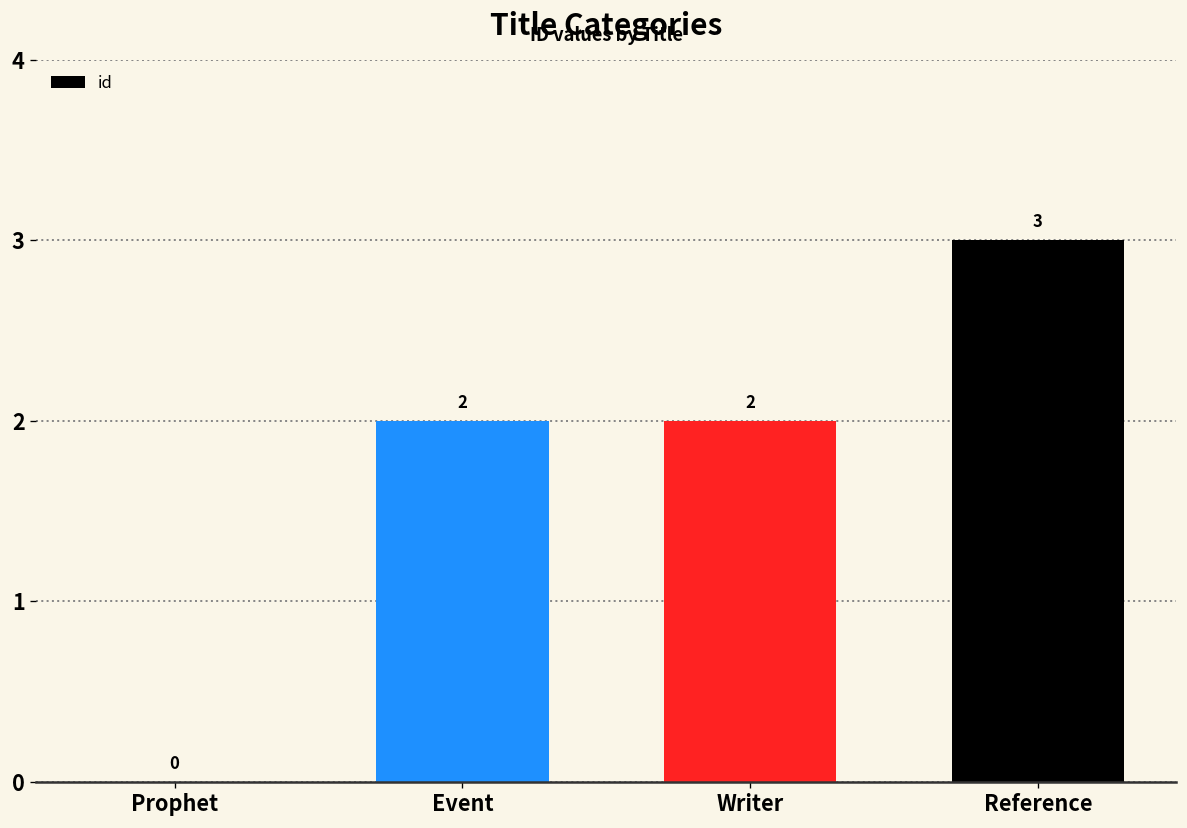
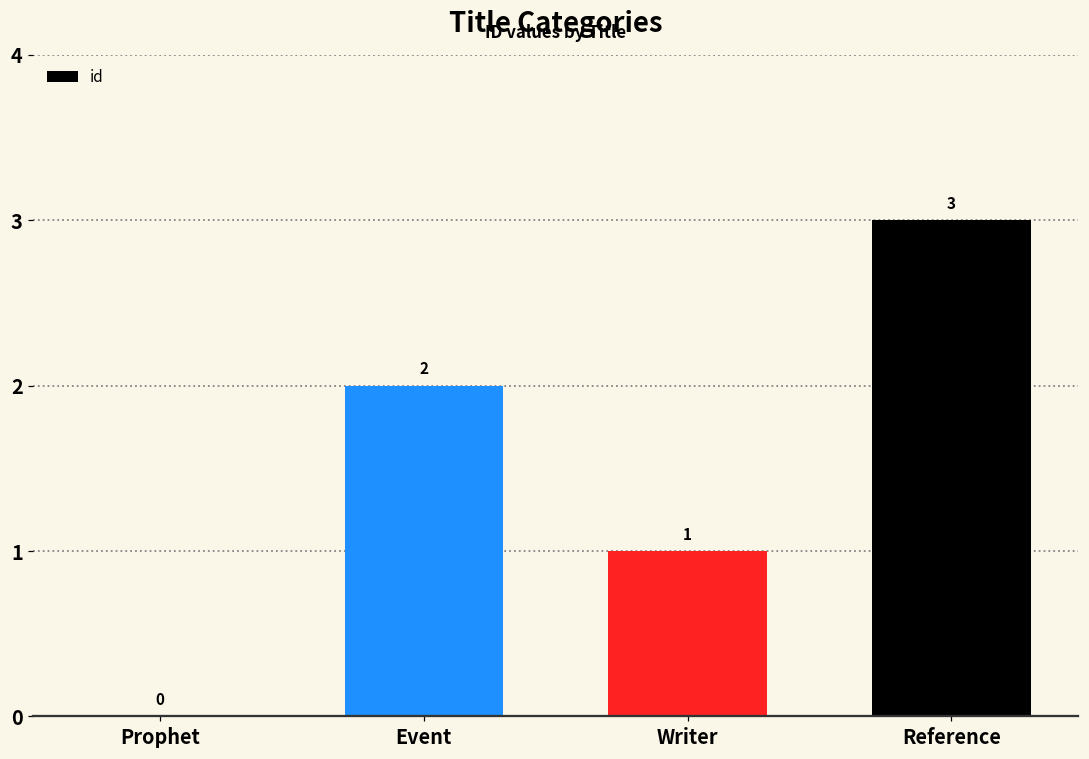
Writer: 2 -> 1
